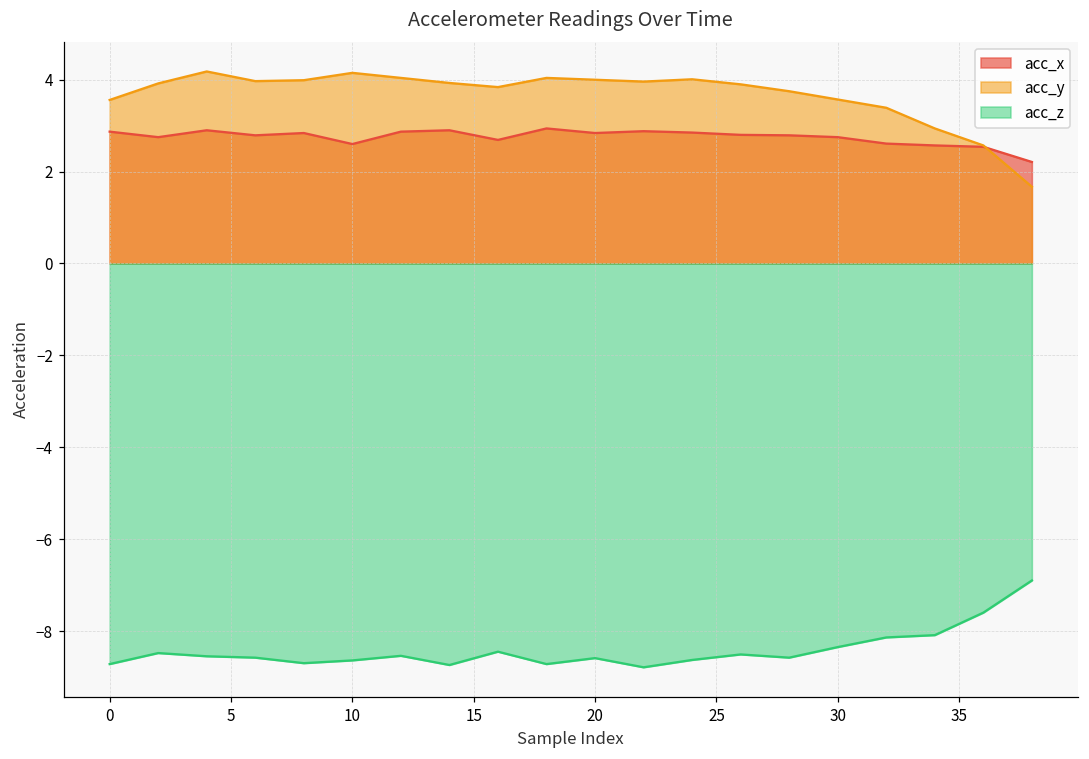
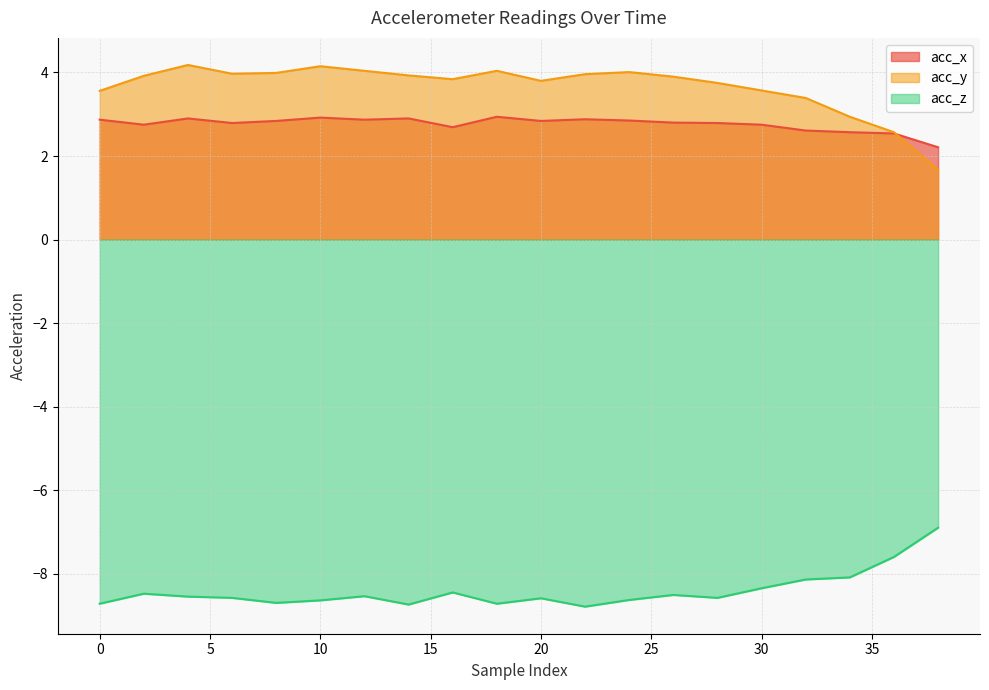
acc_x, 10: 2.6 -> 2.9
acc_y, 20: 4.0 -> 3.8
